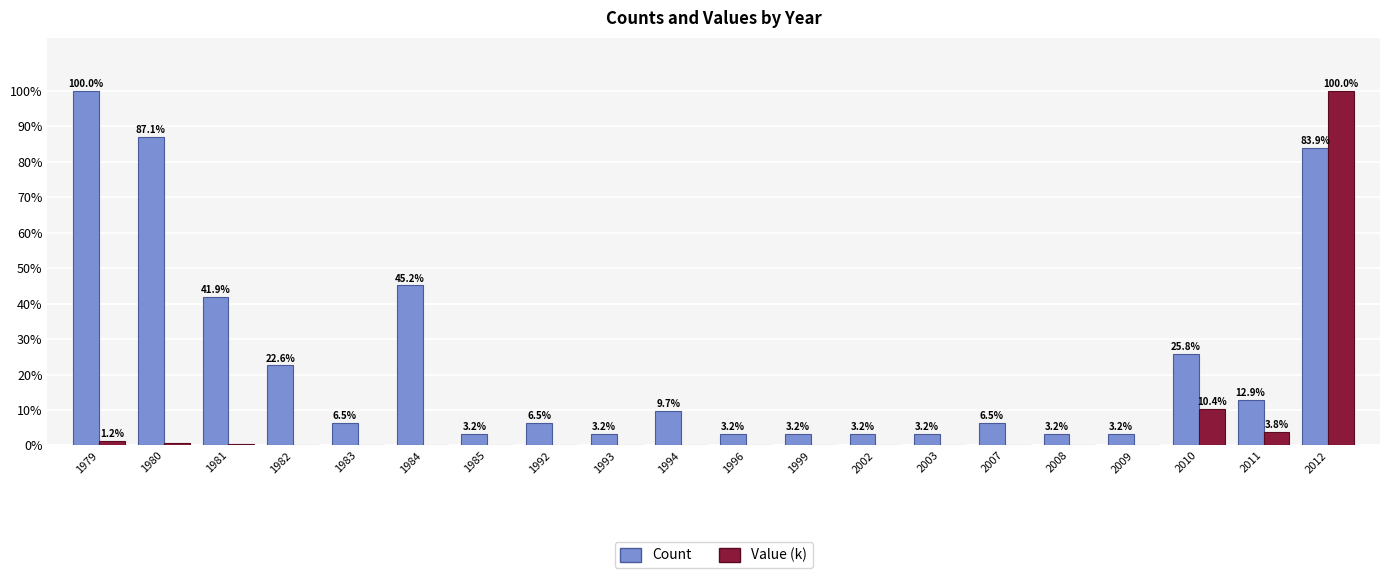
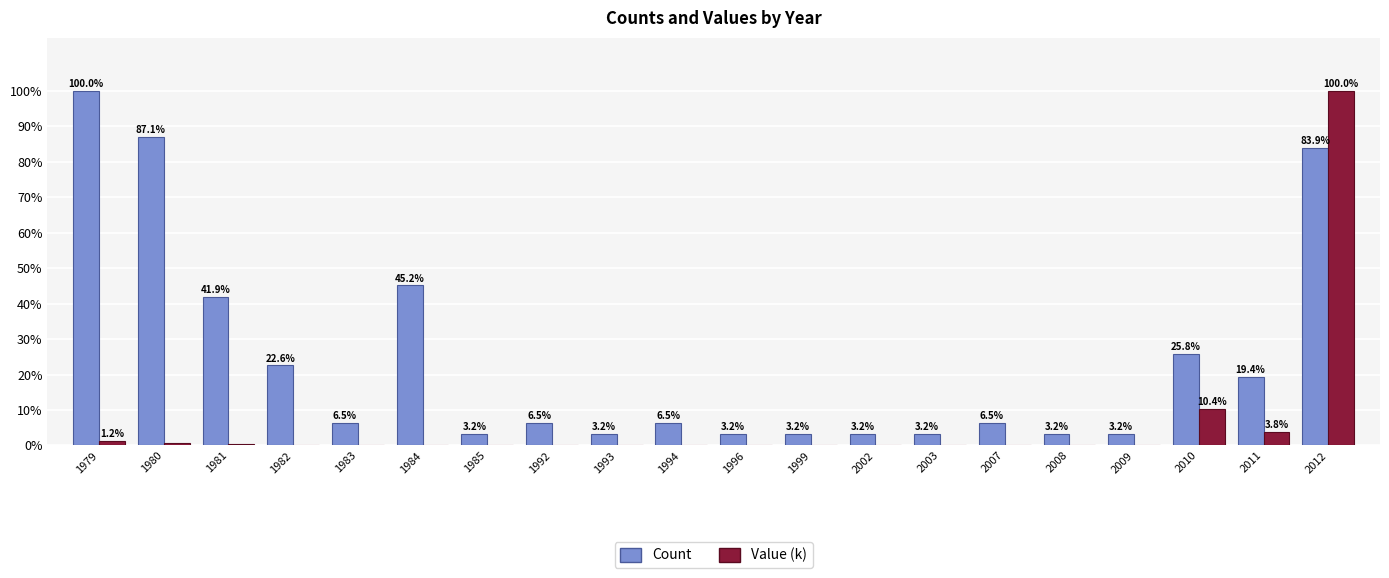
Count, 1994: 9.7% -> 6.5%
Count, 2011: 12.9% -> 19.4%
